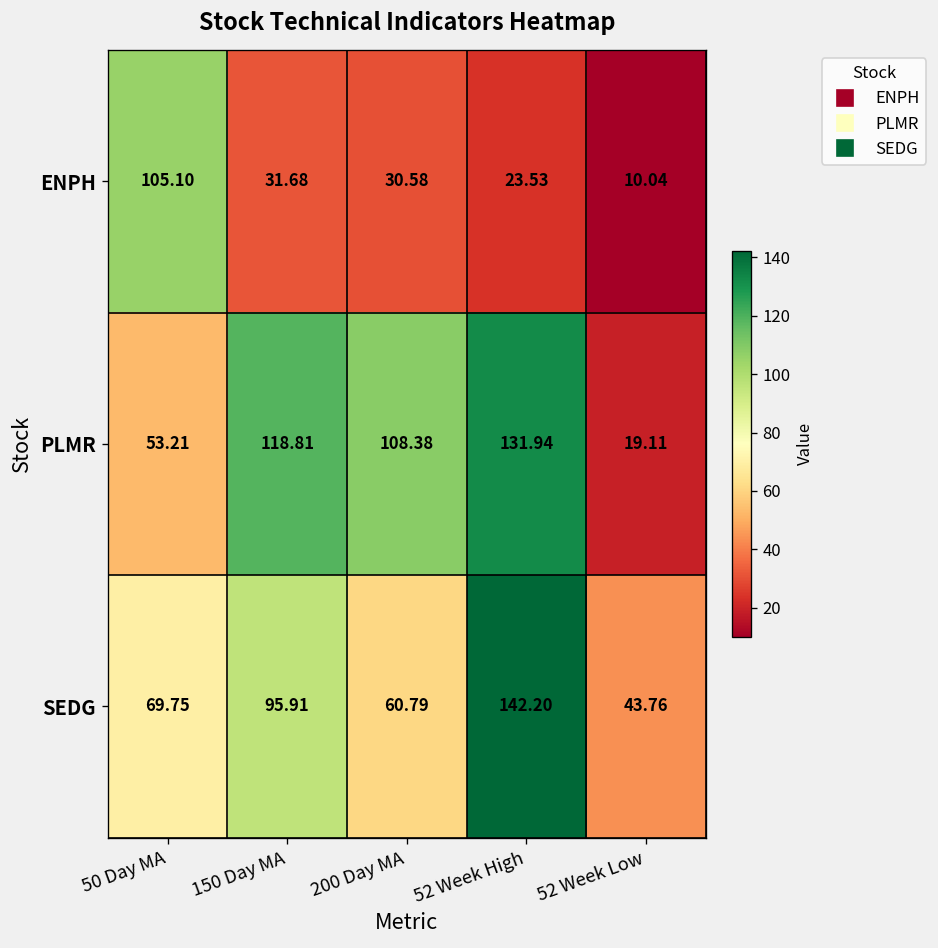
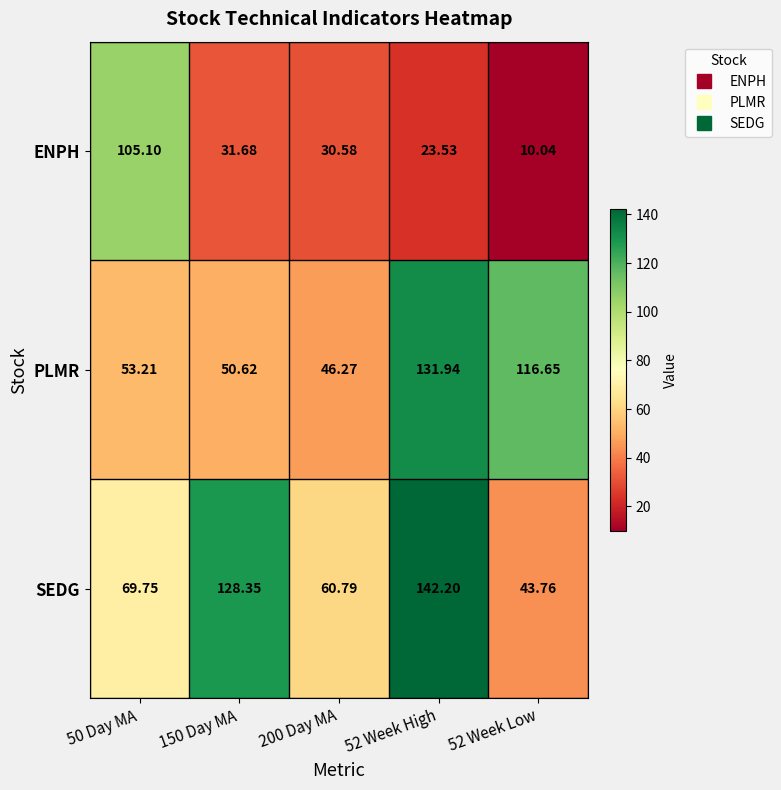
PLMR, 150 Day MA: 118.81 -> 50.62
PLMR, 200 Day MA: 108.38 -> 46.27
PLMR, 52 Week Low: 19.11 -> 116.65
SEDG, 150 Day MA: 95.91 -> 128.35
